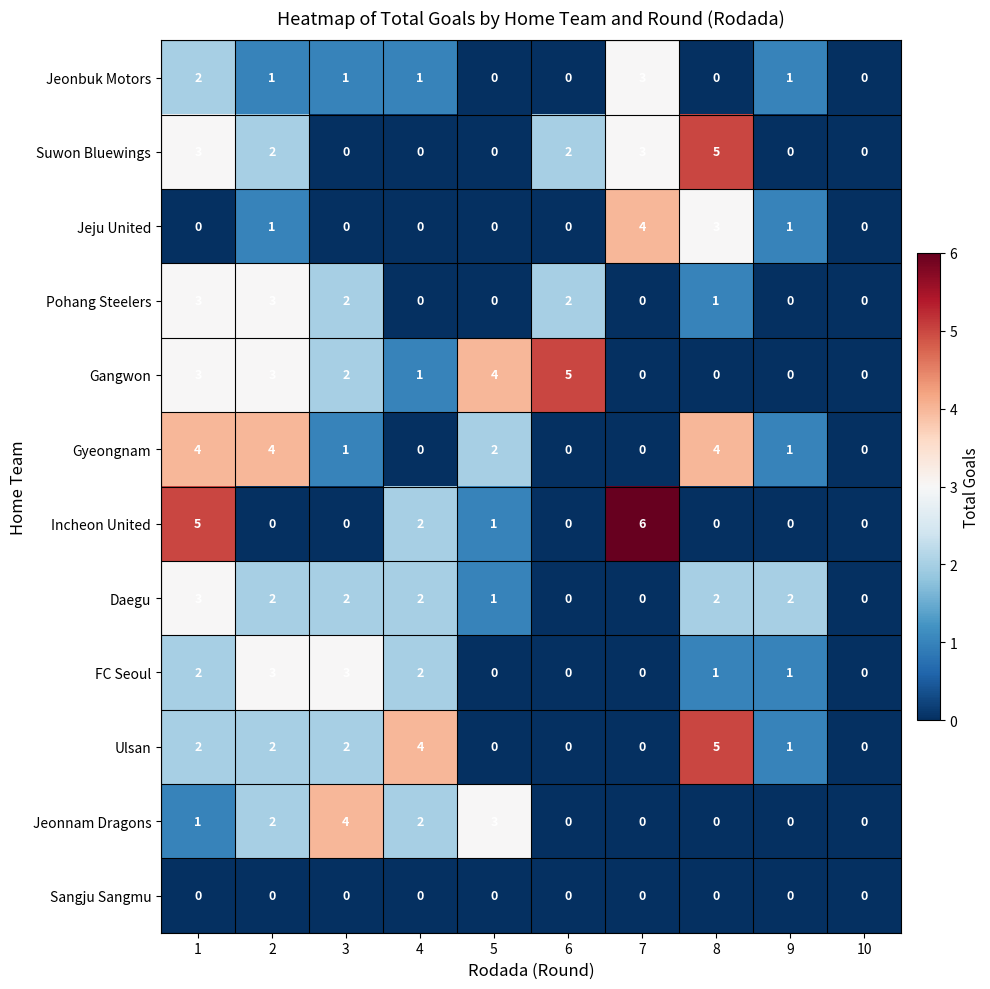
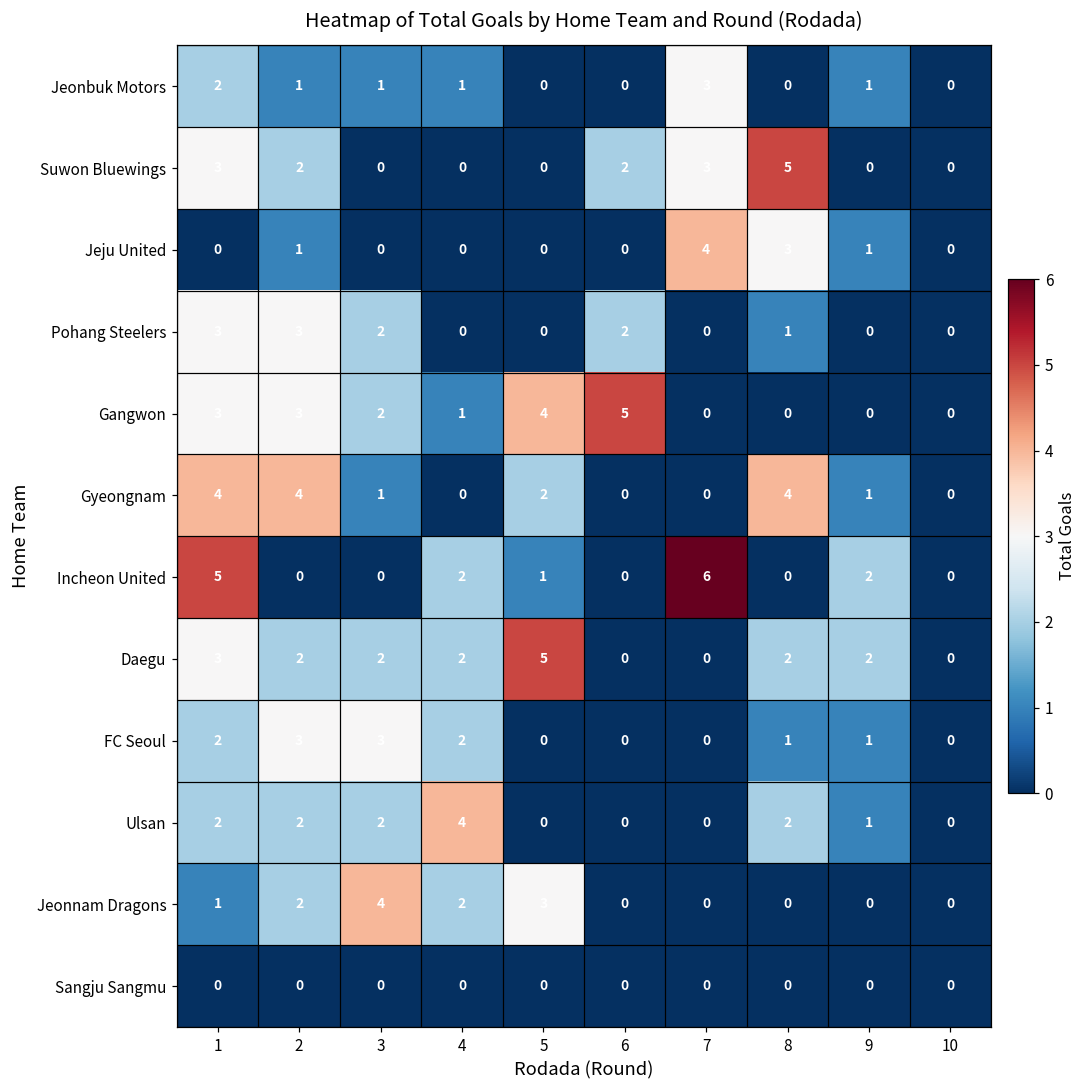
Incheon United, 9: 0 -> 2
Daegu, 5: 1 -> 5
Ulsan, 8: 5 -> 2
